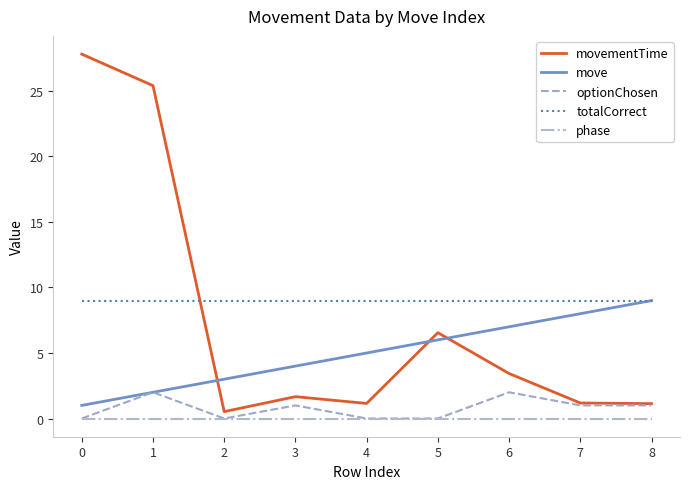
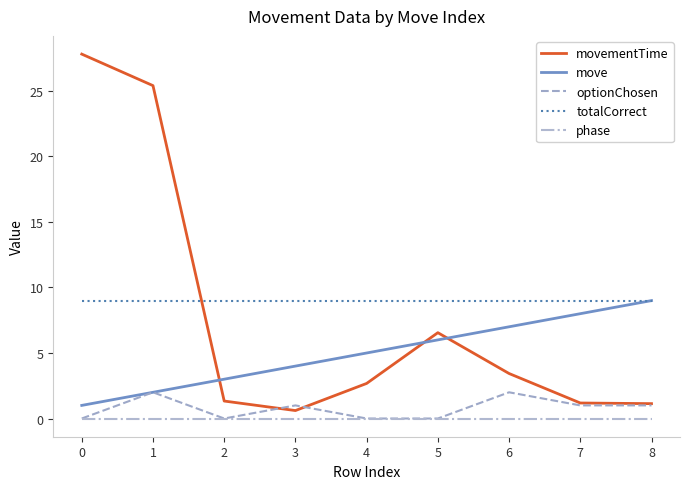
movementTime, 2: 0.5 -> 1.3
movementTime, 3: 1.7 -> 0.6
movementTime, 4: 1.1 -> 2.7
